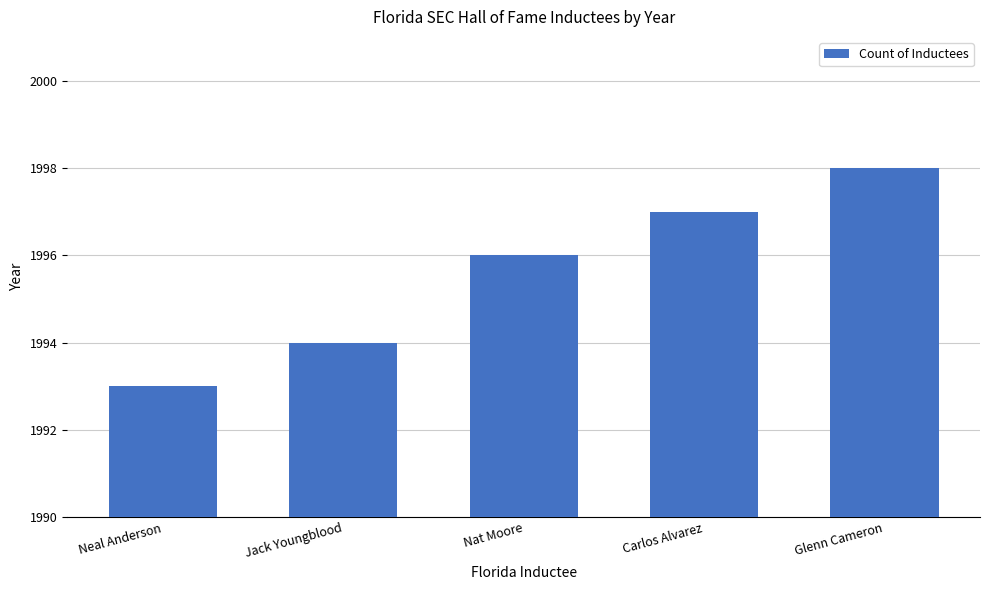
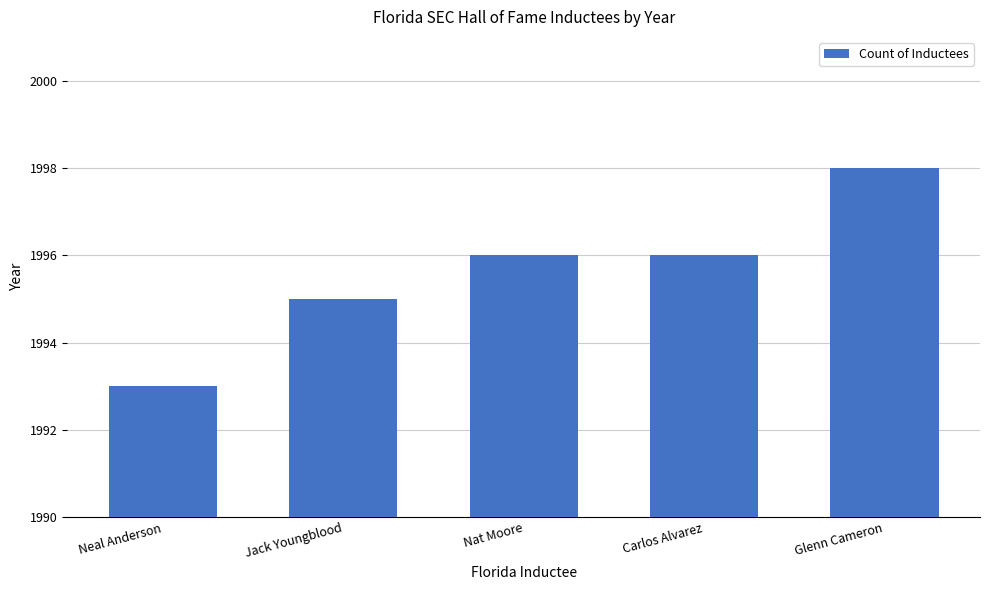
Jack Youngblood: 1994 -> 1995
Carlos Alvarez: 1997 -> 1996
